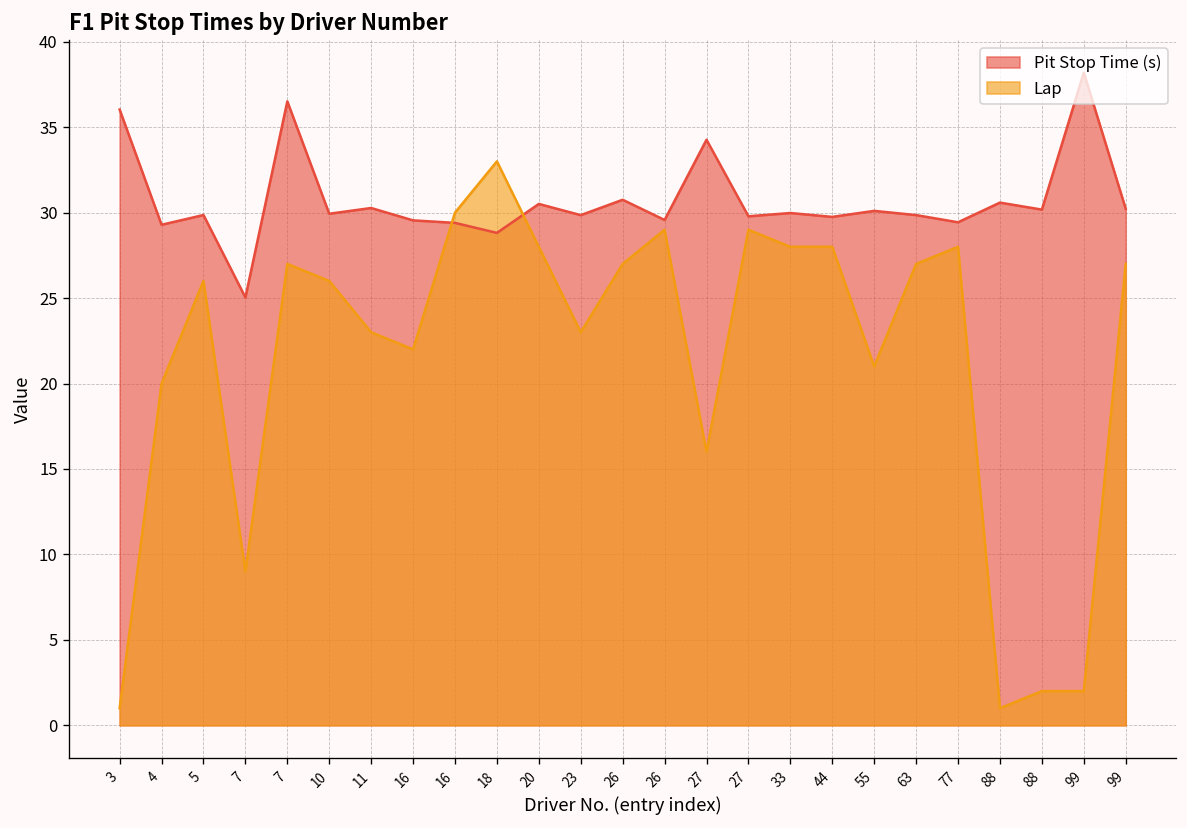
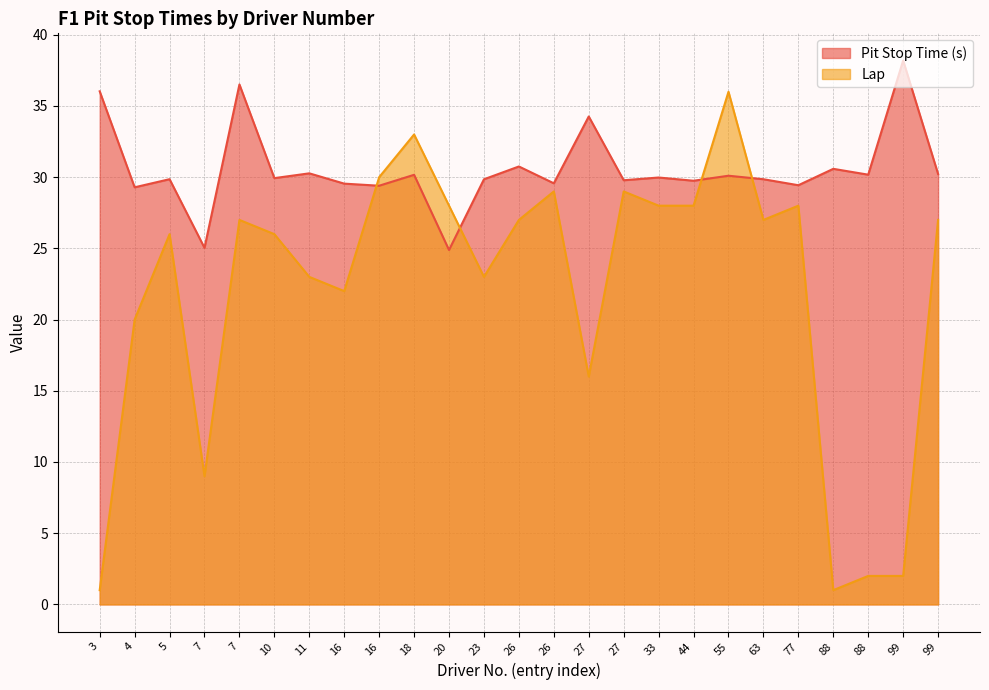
Pit Stop Time (s), 18: 28.8 -> 30.2
Pit Stop Time (s), 20: 30.5 -> 24.9
Lap, 55: 21 -> 36
